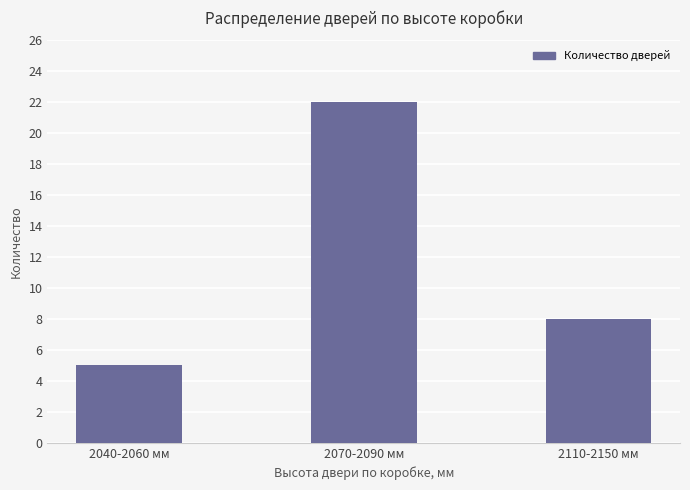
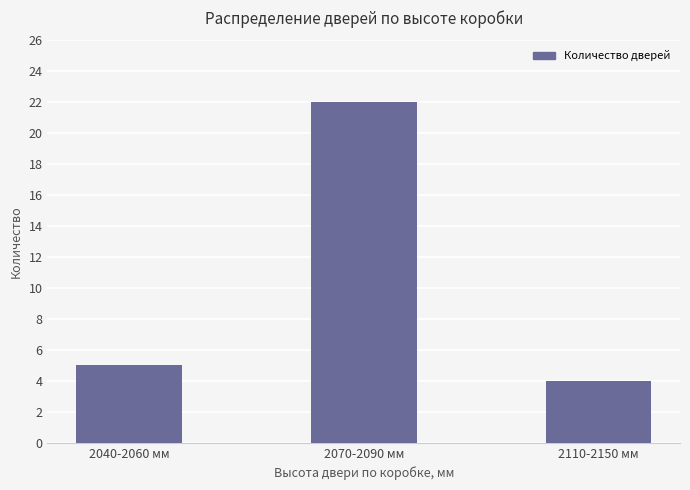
2110-2150 мм: 8 -> 4
